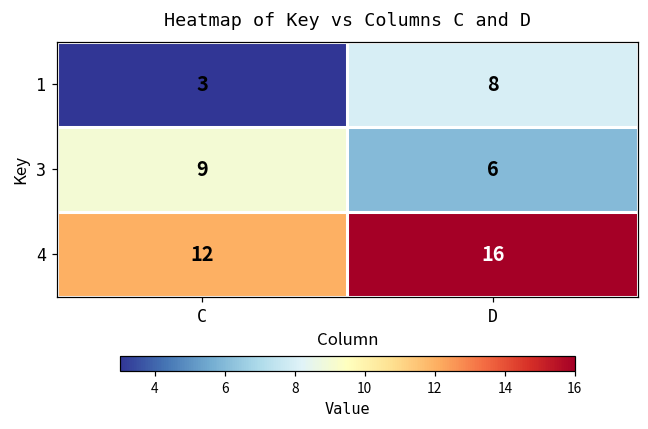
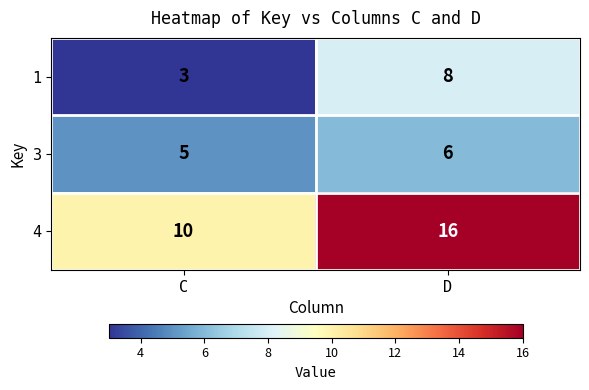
3, C: 9 -> 5
4, C: 12 -> 10
